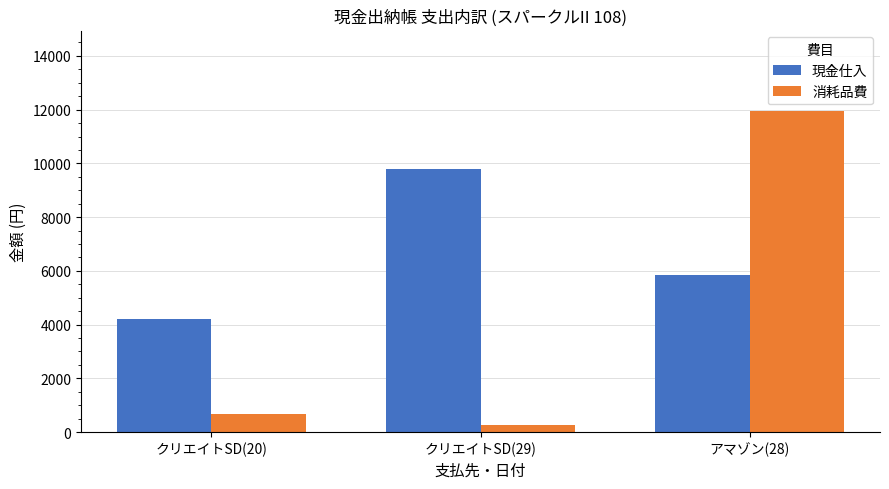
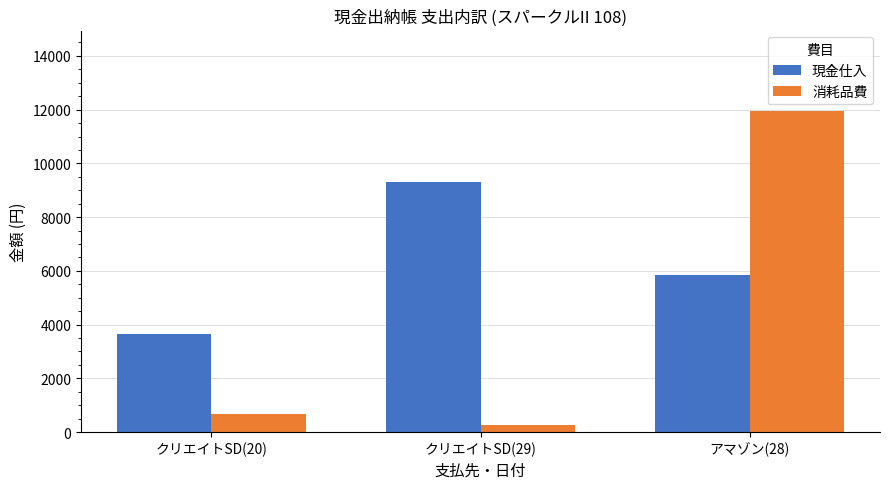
現金仕入, クリエイトSD(20): 4200 -> 3700
現金仕入, クリエイトSD(29): 9800 -> 9300
